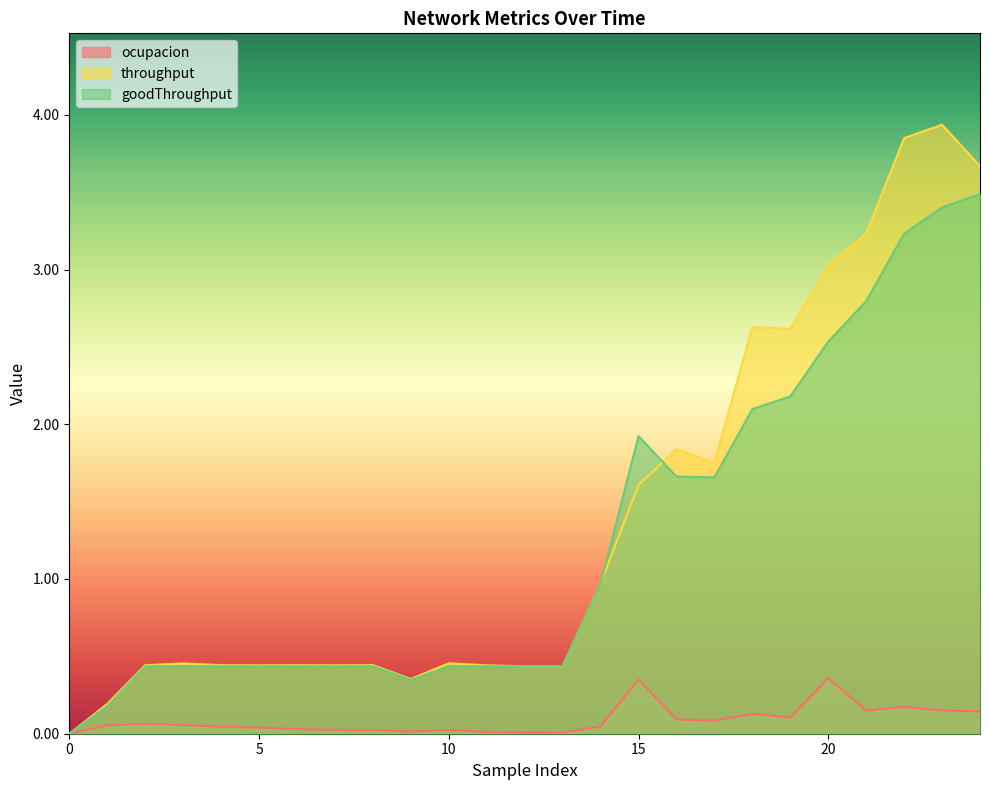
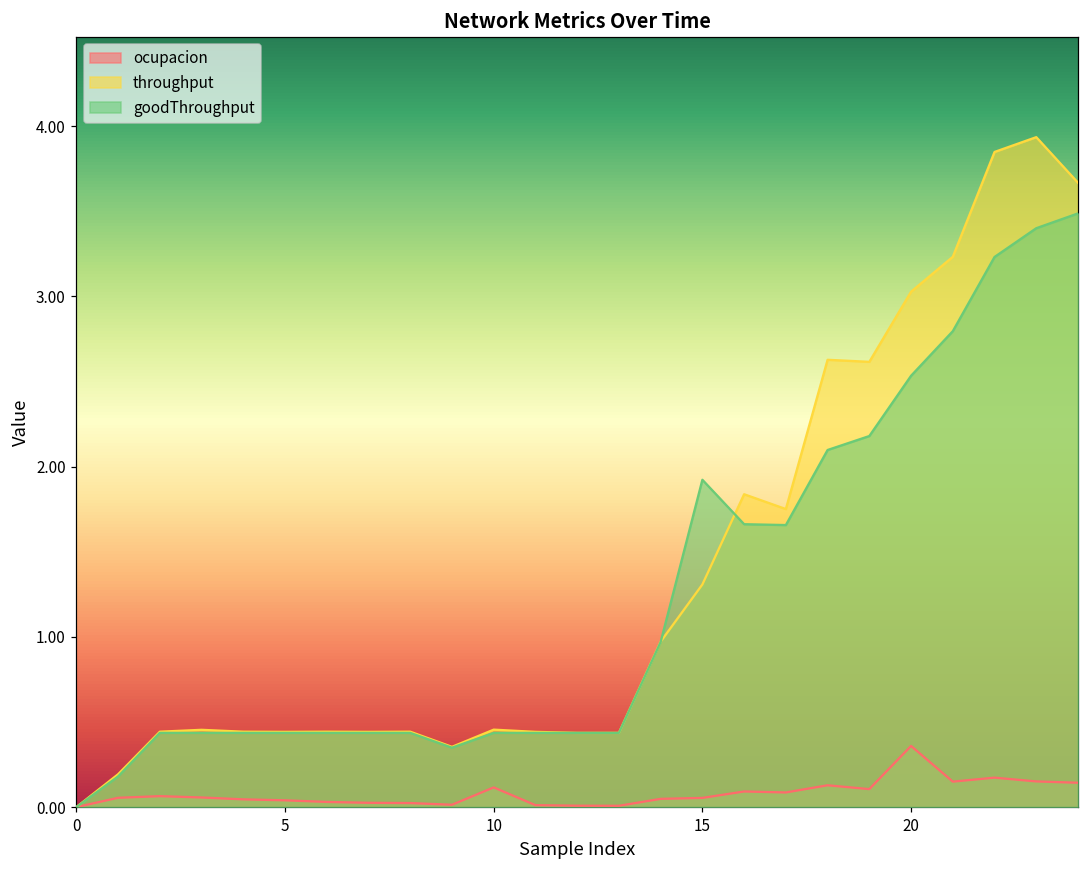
ocupacion, 10: 0.02 -> 0.12
ocupacion, 15: 0.35 -> 0.05
throughput, 15: 1.61 -> 1.31
